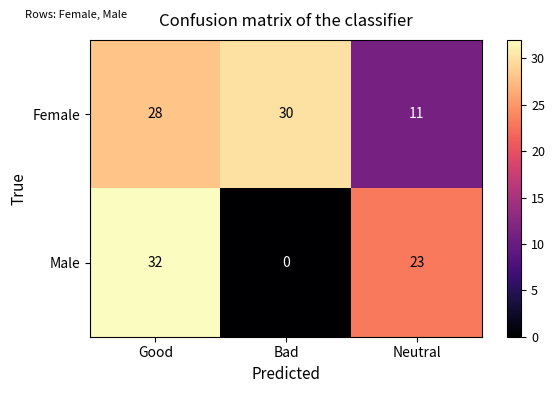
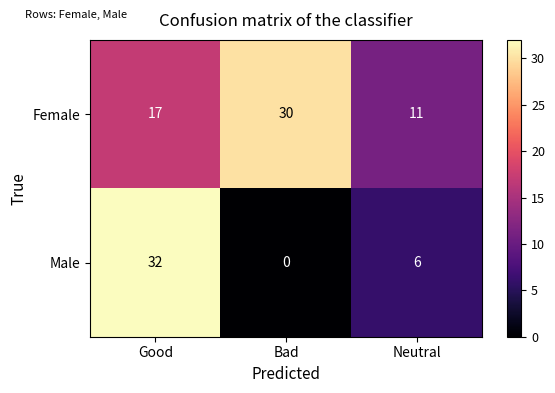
Female, Good: 28 -> 17
Male, Neutral: 23 -> 6
